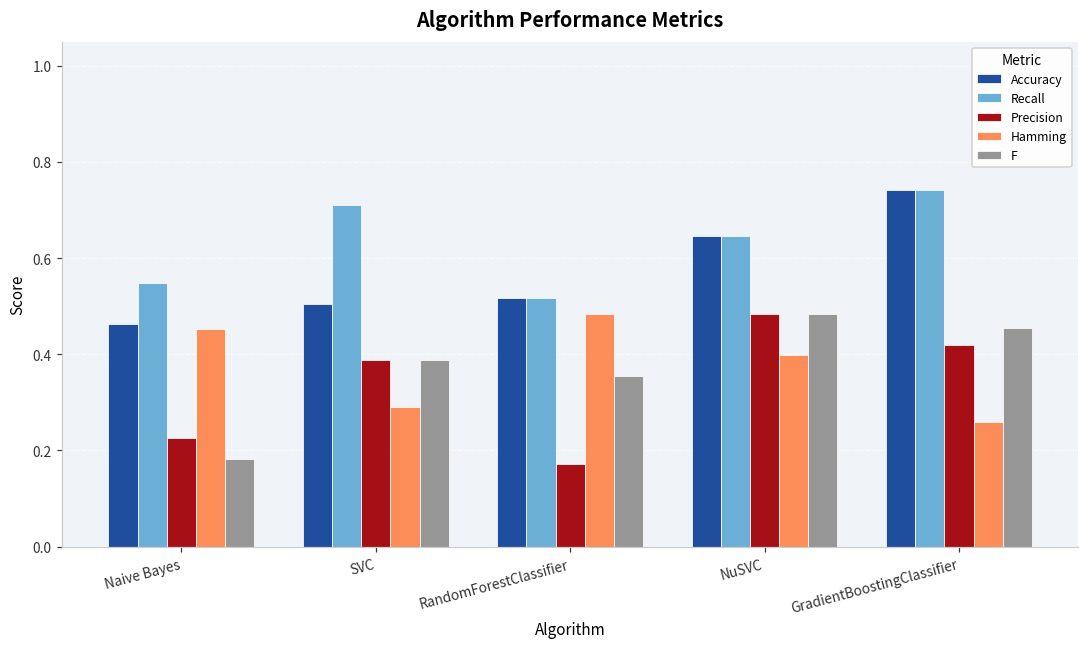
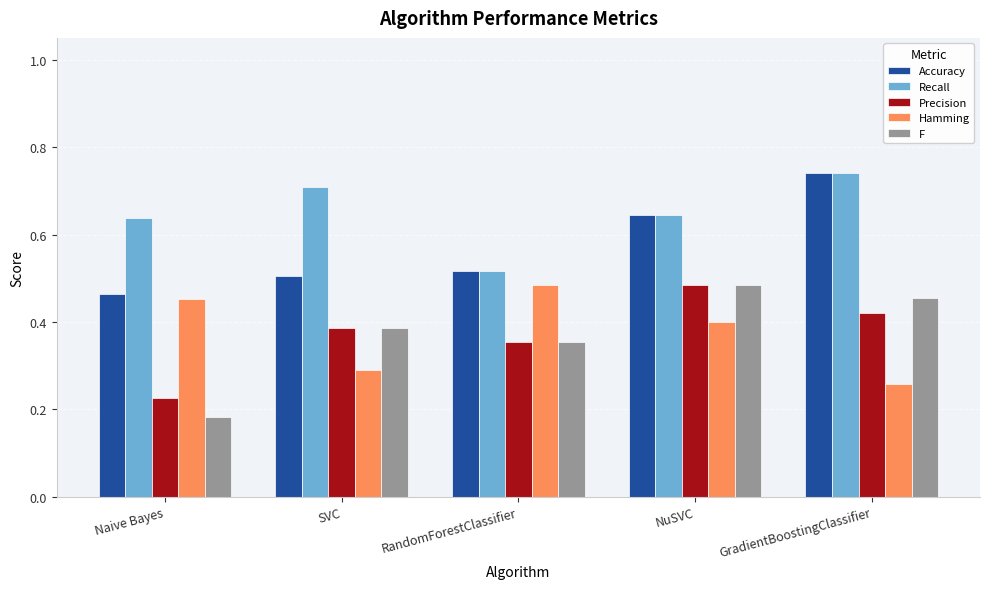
Recall, Naive Bayes: 0.55 -> 0.64
Precision, RandomForestClassifier: 0.17 -> 0.35
